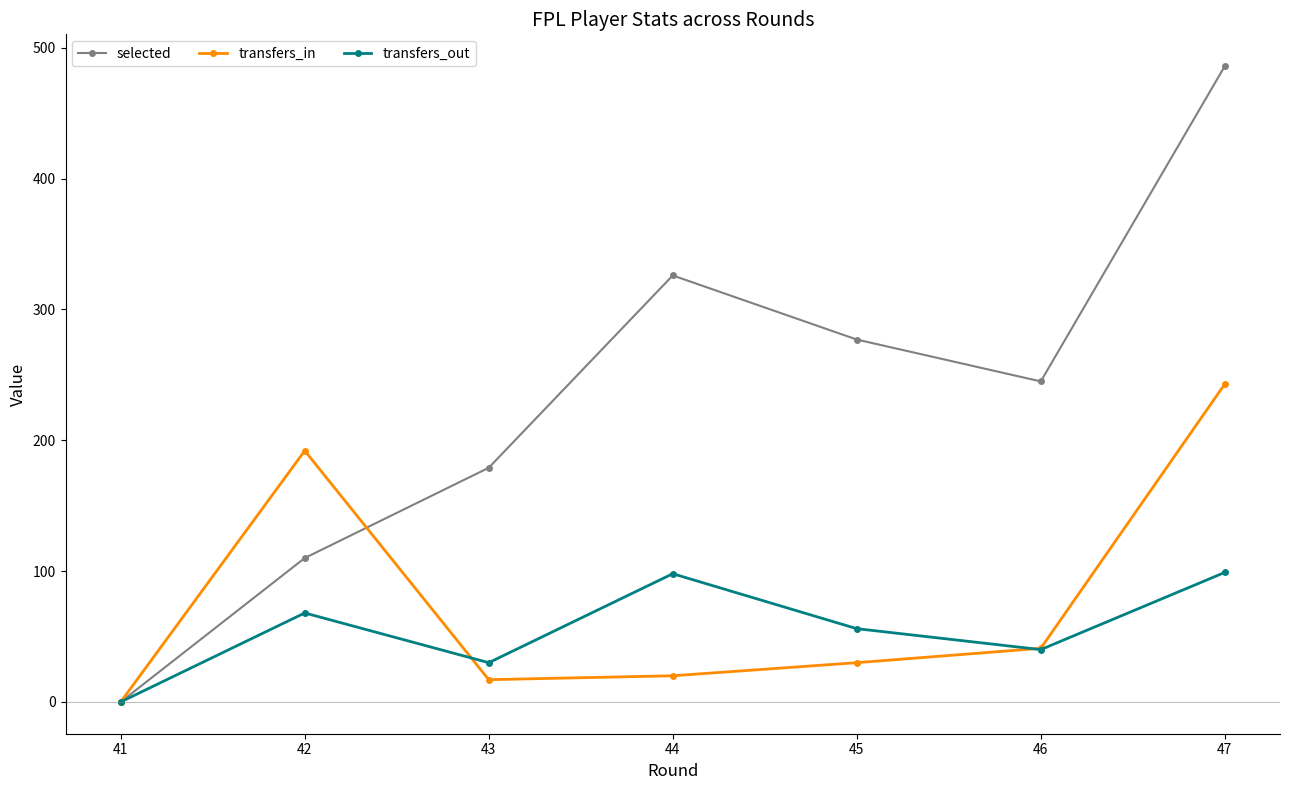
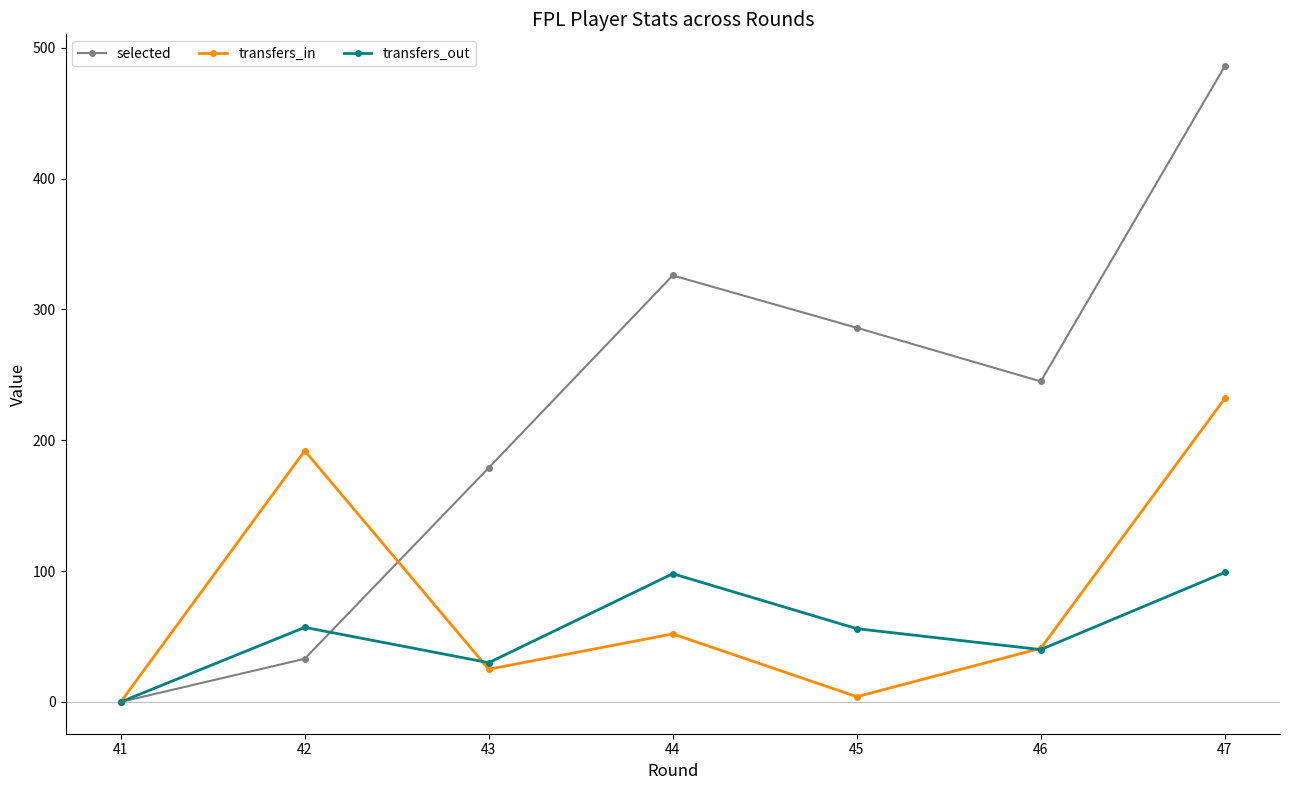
selected, 42: 110 -> 33
transfers_out, 42: 68 -> 57
transfers_in, 43: 17 -> 25
transfers_in, 44: 20 -> 52
selected, 45: 277 -> 286
transfers_in, 45: 30 -> 4
transfers_in, 47: 243 -> 232
